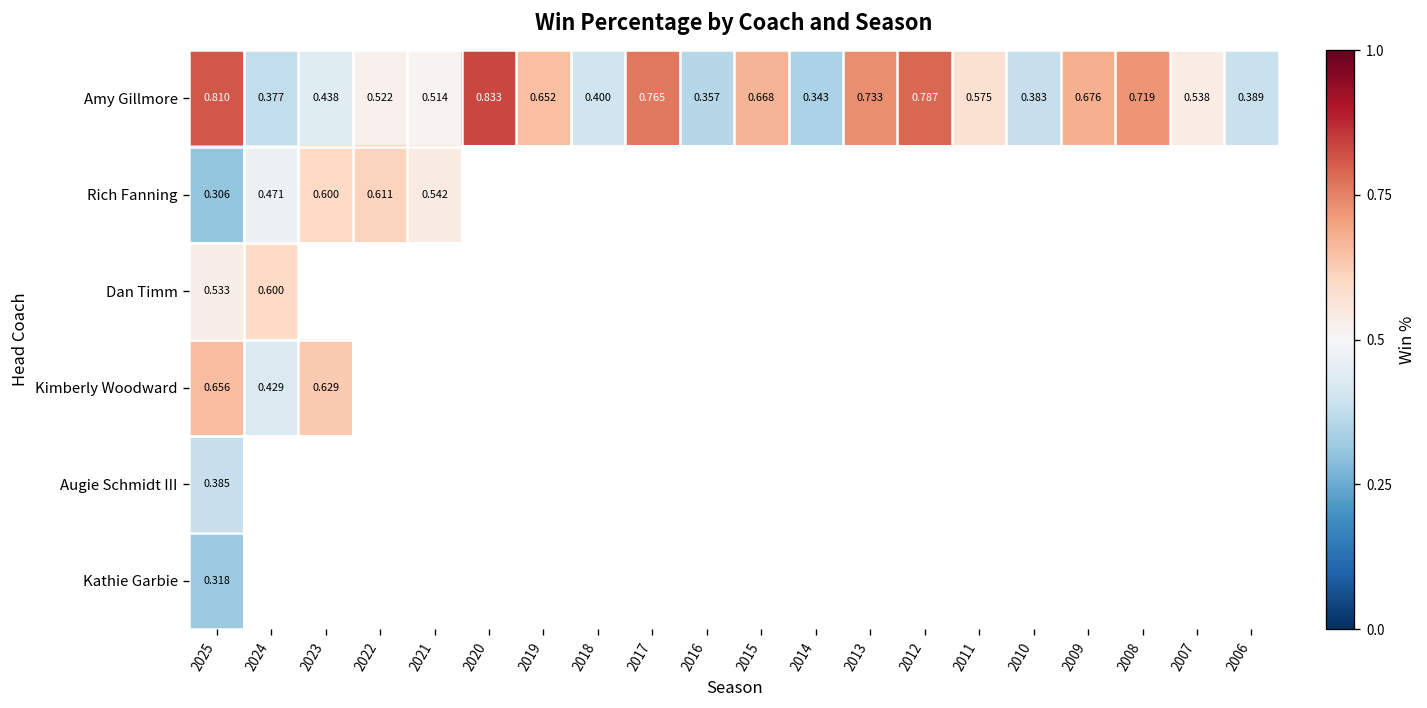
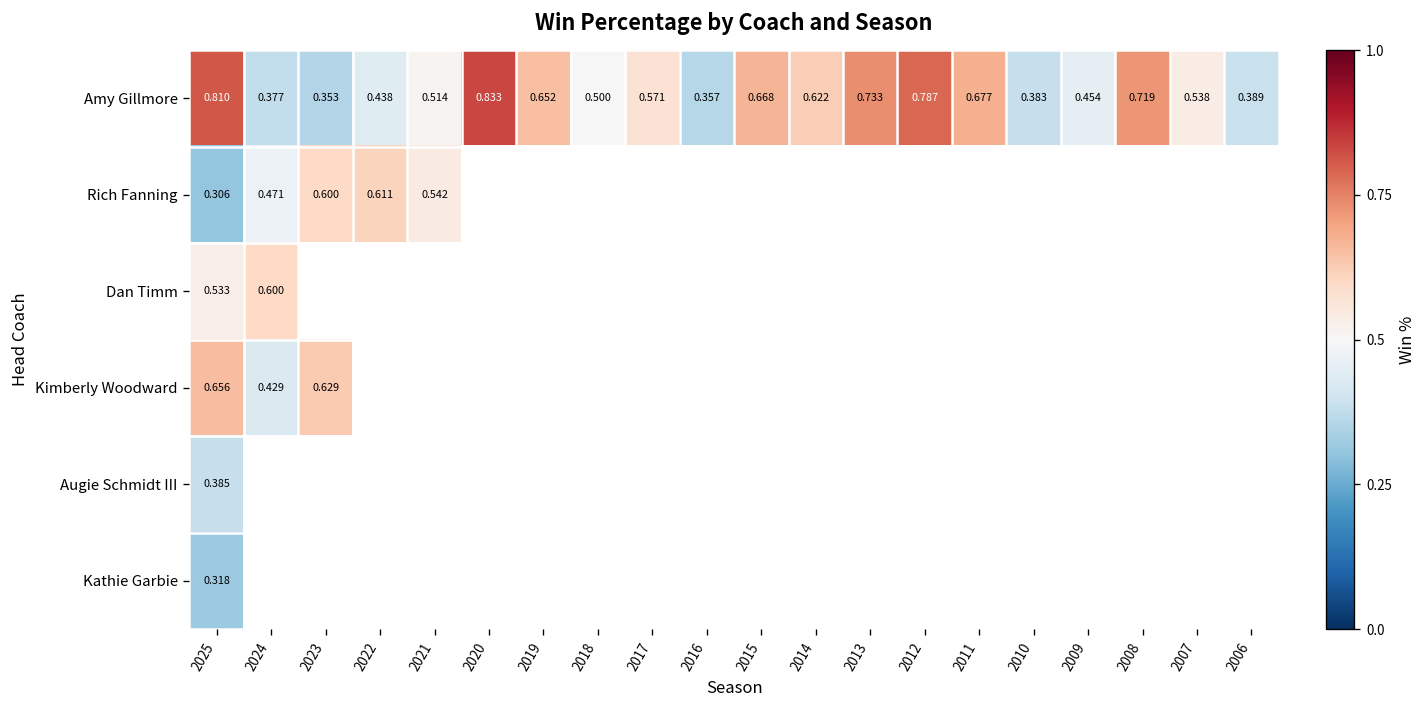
Amy Gillmore, 2023: 0.438 -> 0.353
Amy Gillmore, 2022: 0.522 -> 0.438
Amy Gillmore, 2018: 0.400 -> 0.500
Amy Gillmore, 2017: 0.765 -> 0.571
Amy Gillmore, 2014: 0.343 -> 0.622
Amy Gillmore, 2011: 0.575 -> 0.677
Amy Gillmore, 2009: 0.676 -> 0.454
